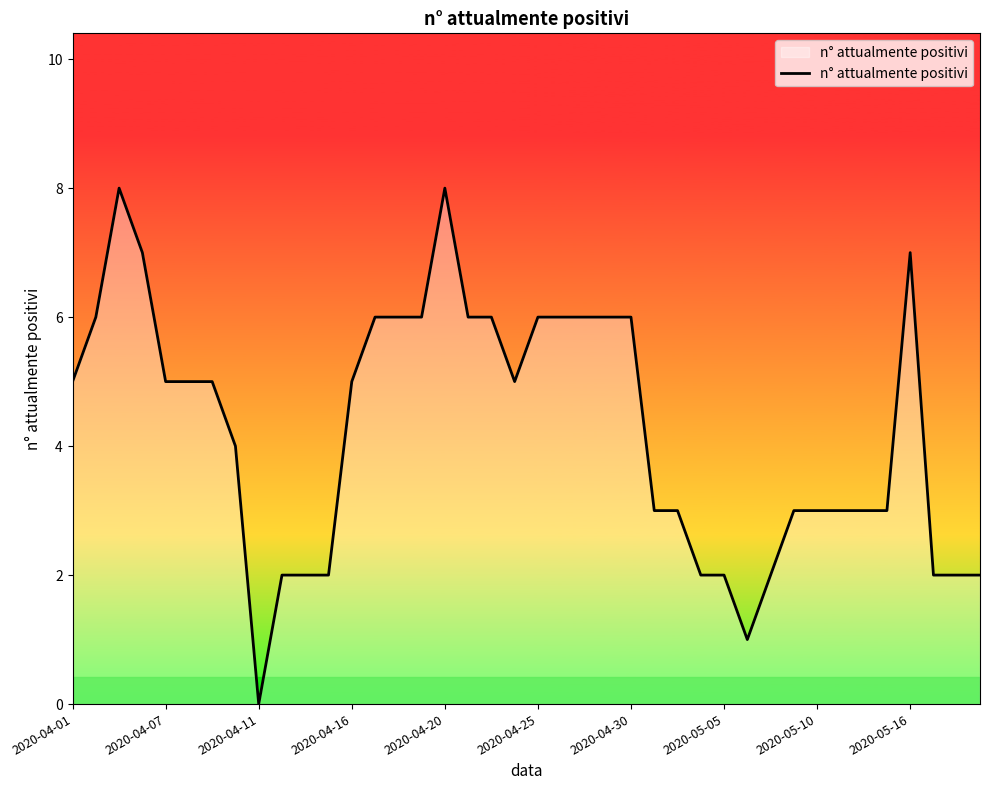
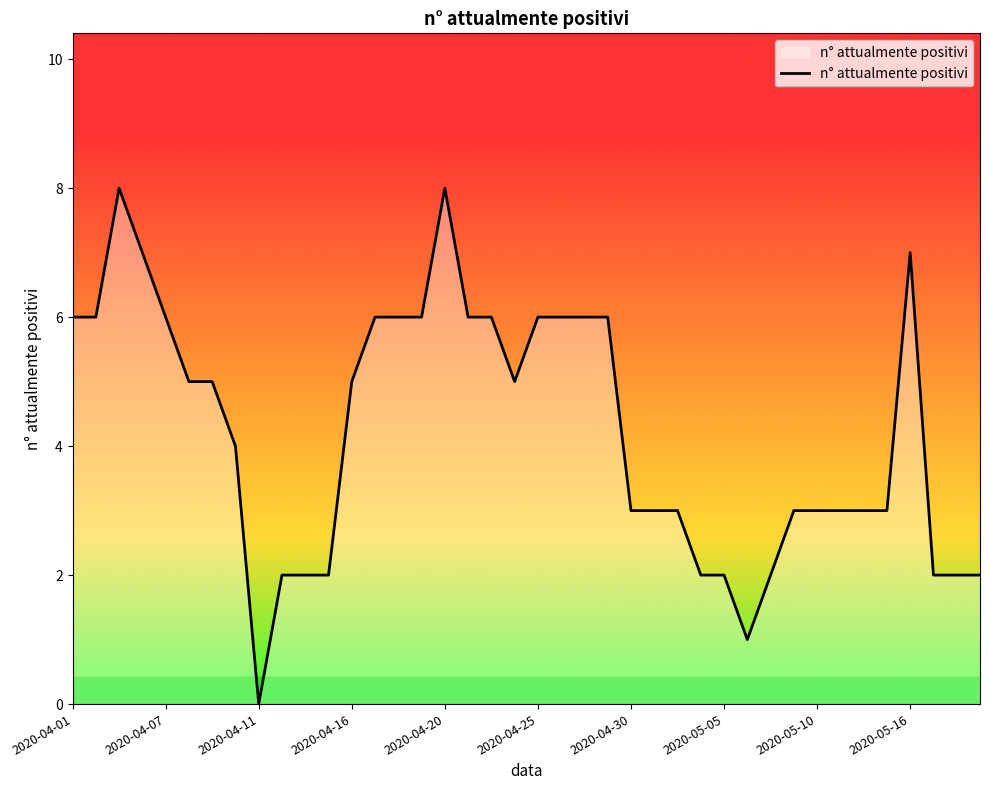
2020-04-01: 5 -> 6
2020-04-07: 5 -> 6
2020-04-30: 6 -> 3
